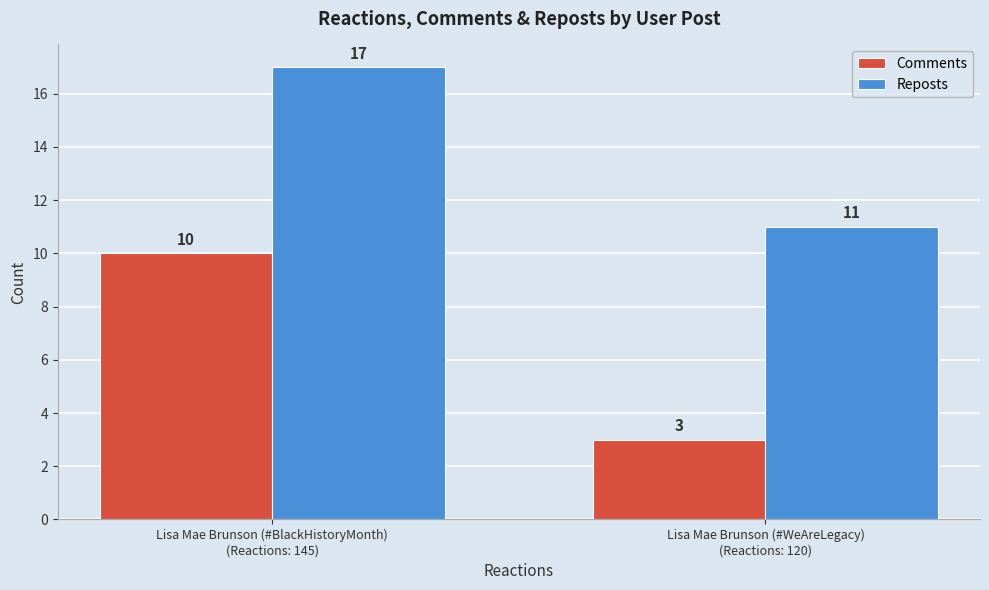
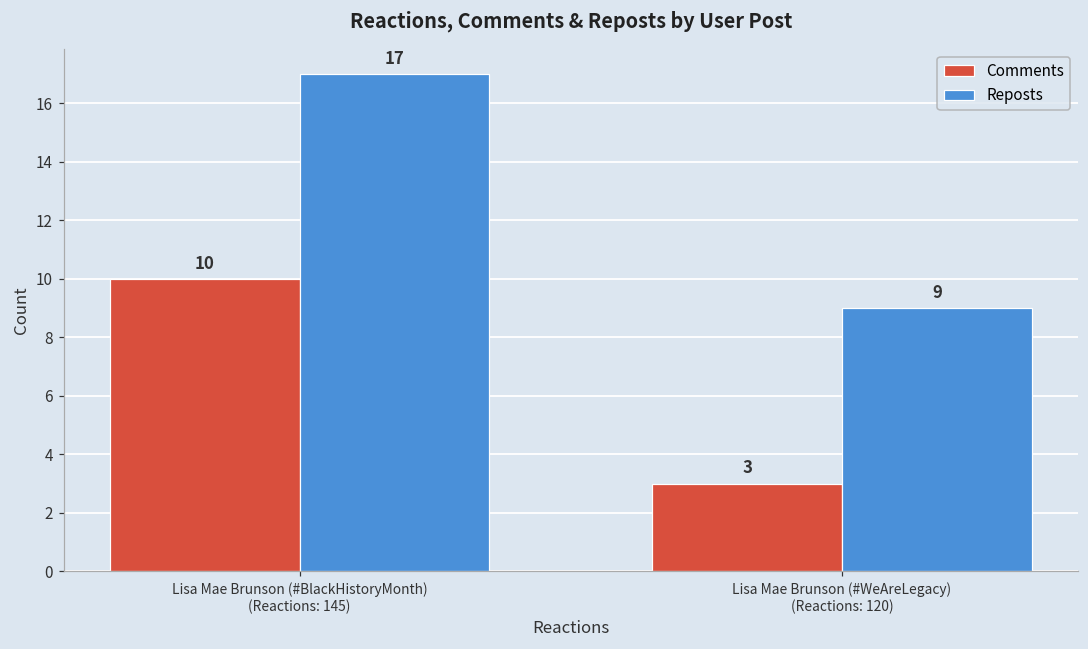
Reposts, Lisa Mae Brunson (#WeAreLegacy) (Reactions: 120): 11 -> 9
